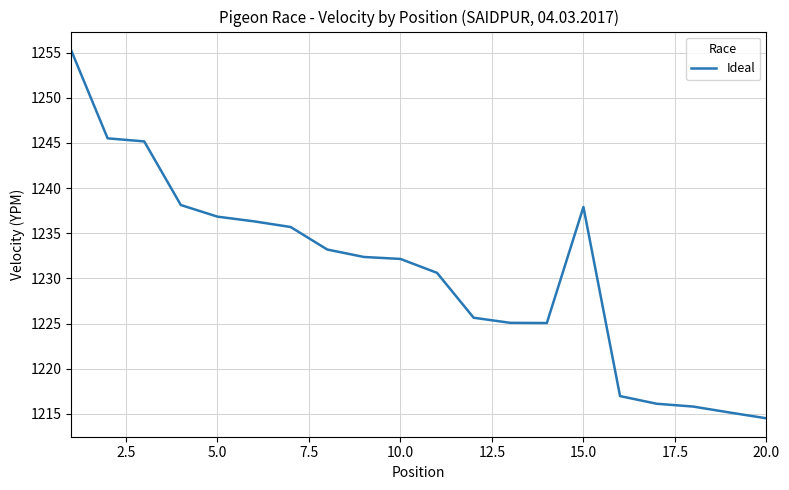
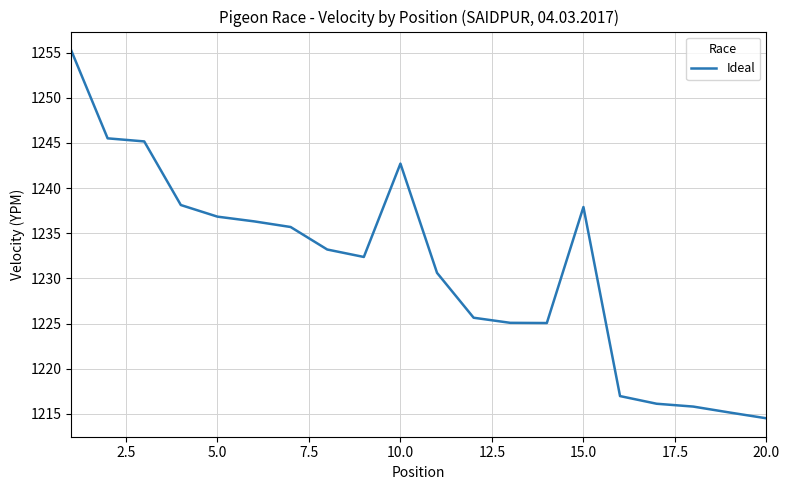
10.0: 1232 -> 1243
